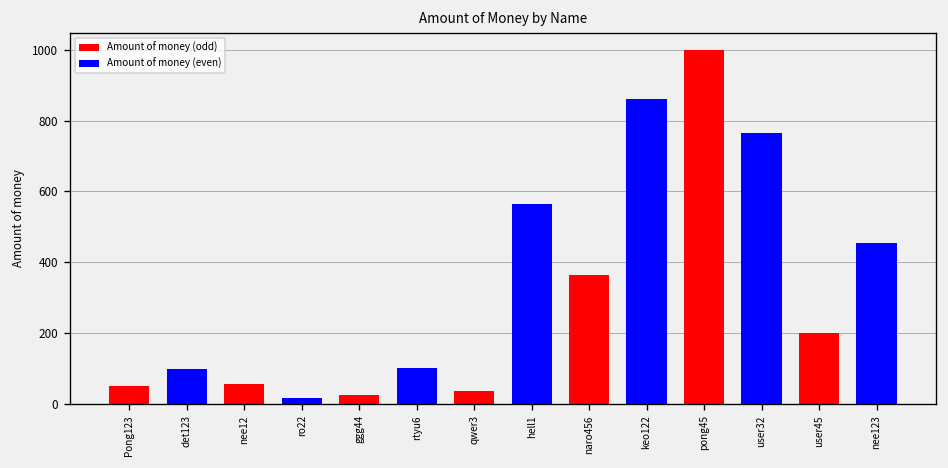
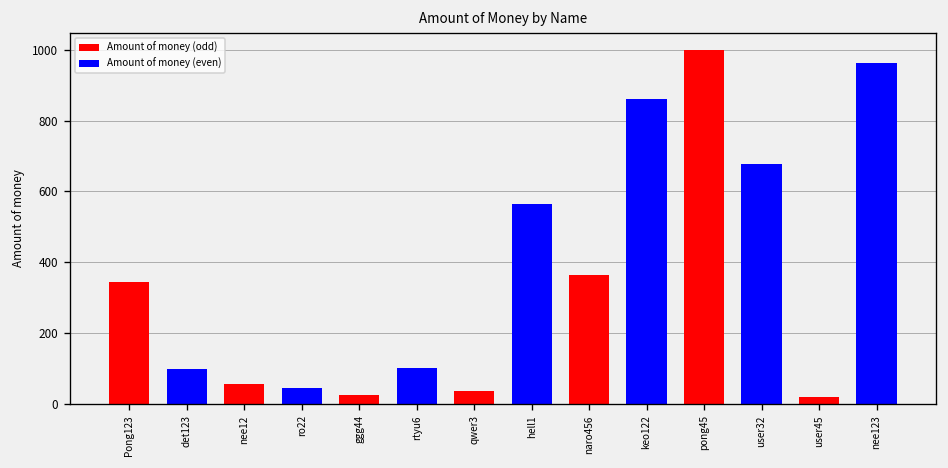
Pong123: 50 -> 350
ro22: 20 -> 50
user32: 770 -> 680
user45: 200 -> 20
nee123: 450 -> 960
